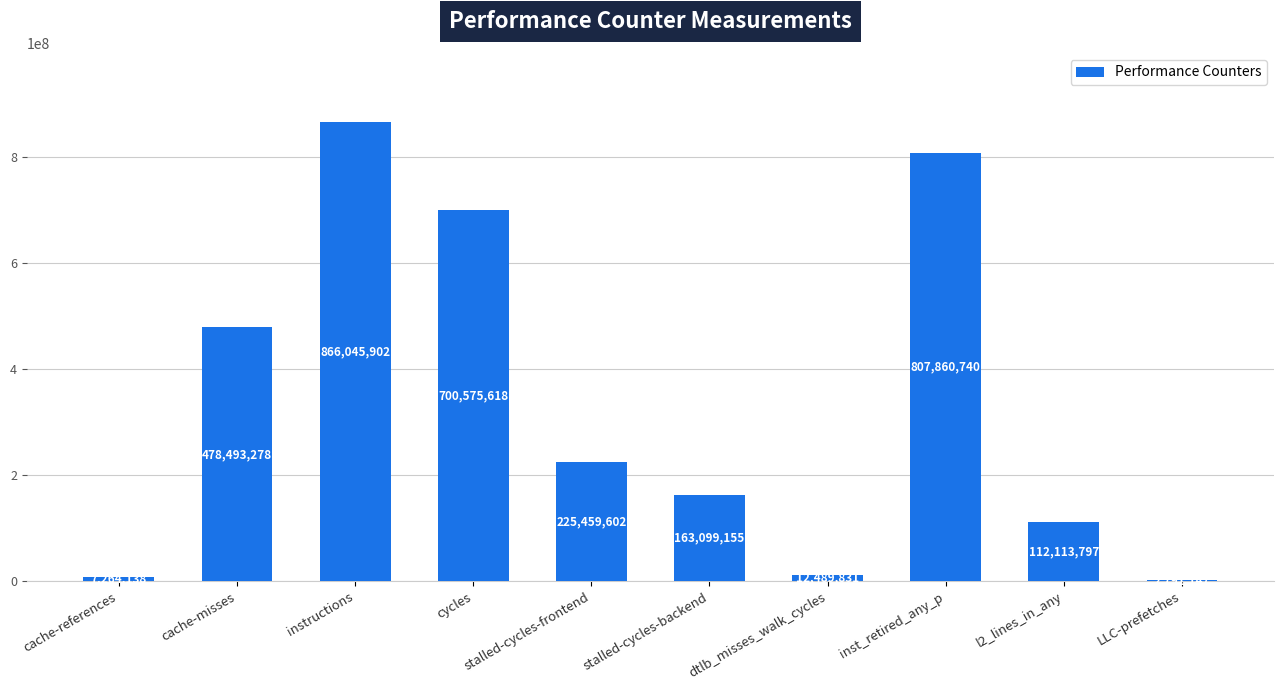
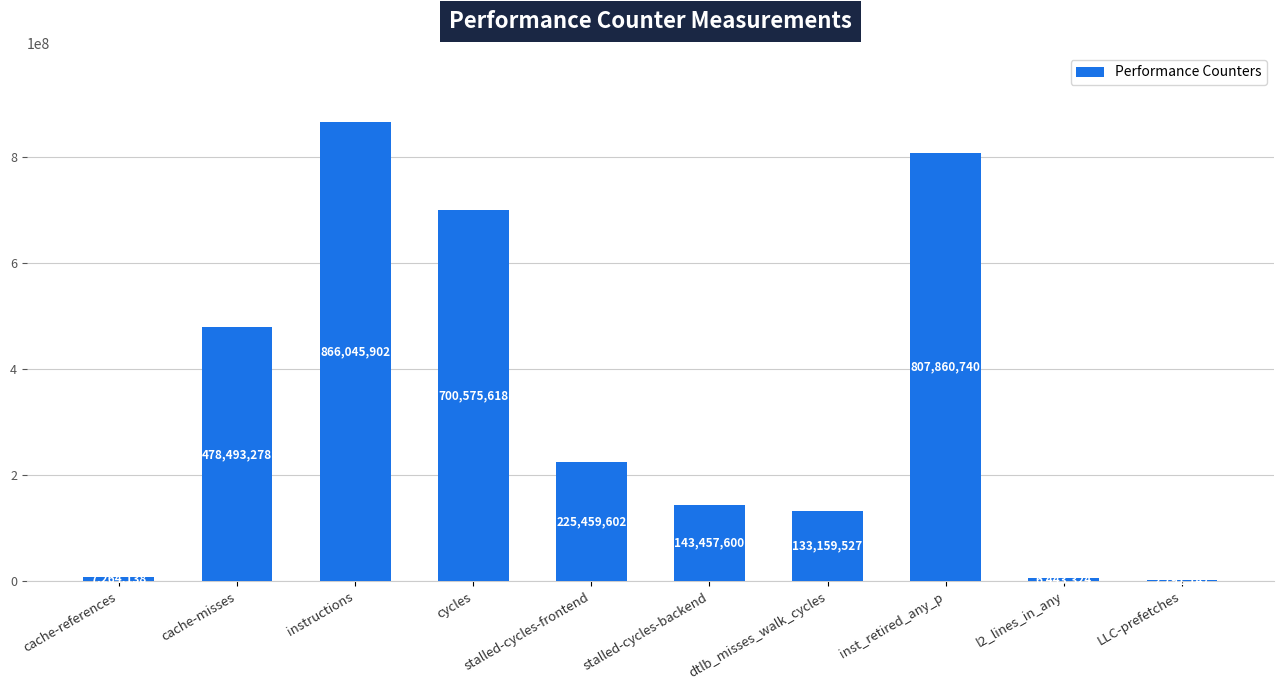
stalled-cycles-backend: 163,099,155 -> 143,457,600
dtlb_misses_walk_cycles: 10000000 -> 130000000
l2_lines_in_any: 110000000 -> 10000000
